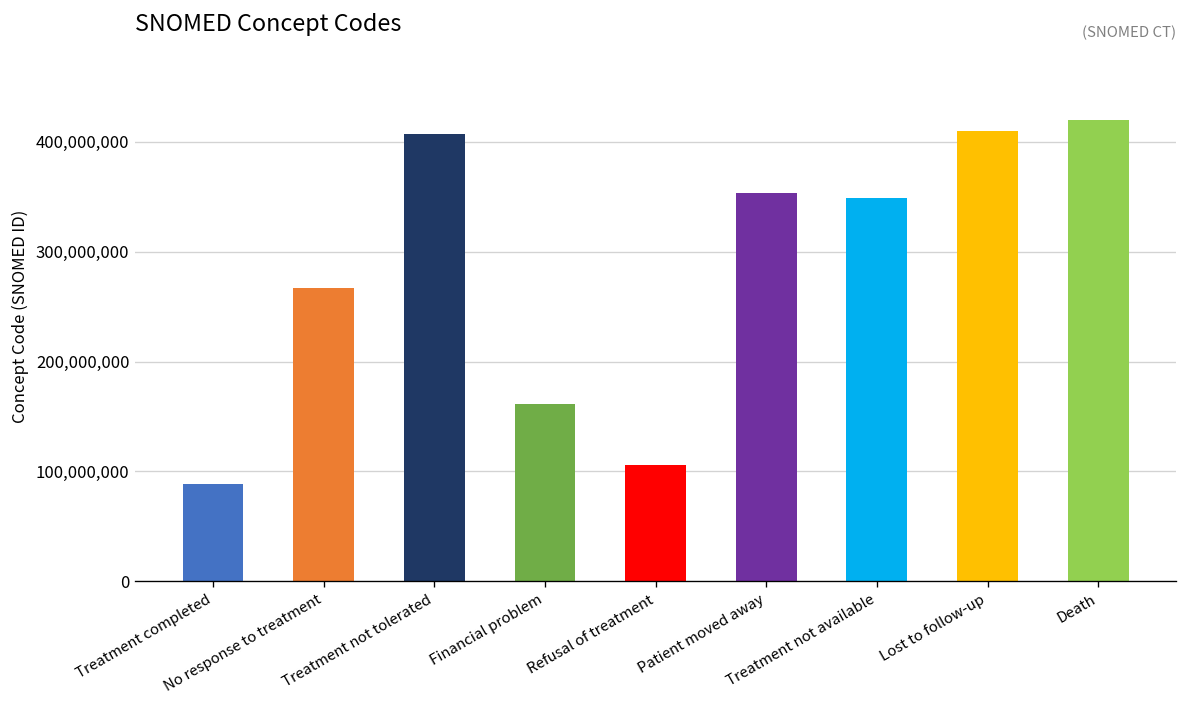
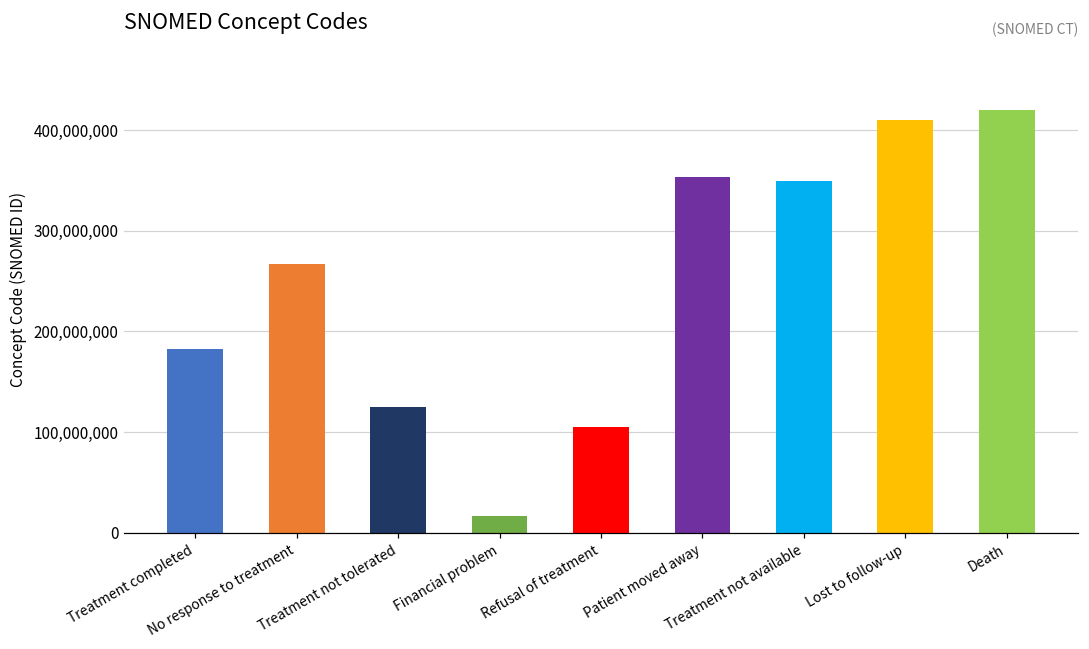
Treatment completed: 90,000,000 -> 180,000,000
Treatment not tolerated: 410,000,000 -> 120,000,000
Financial problem: 160,000,000 -> 20,000,000
